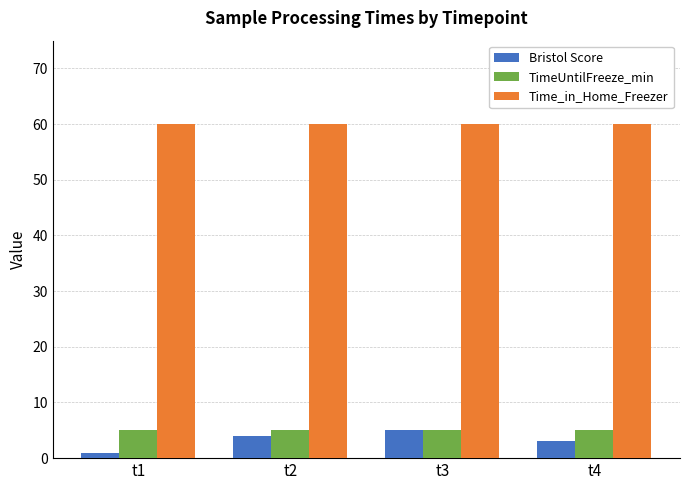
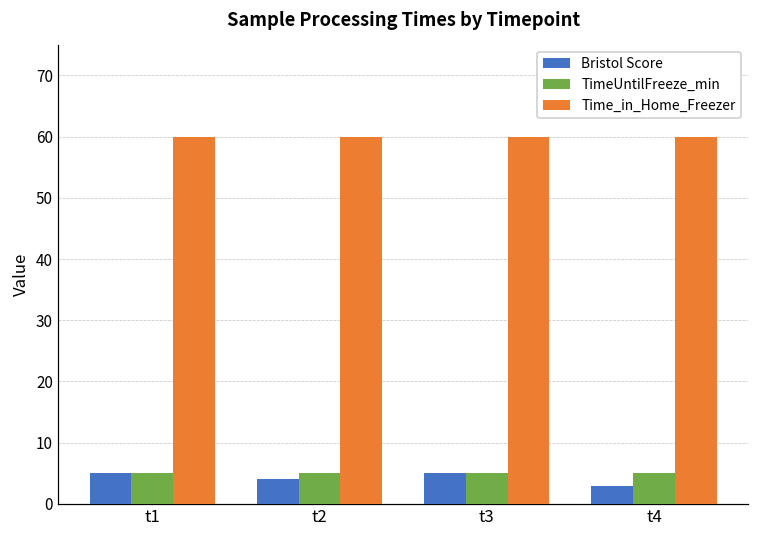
Bristol Score, t1: 1 -> 5
